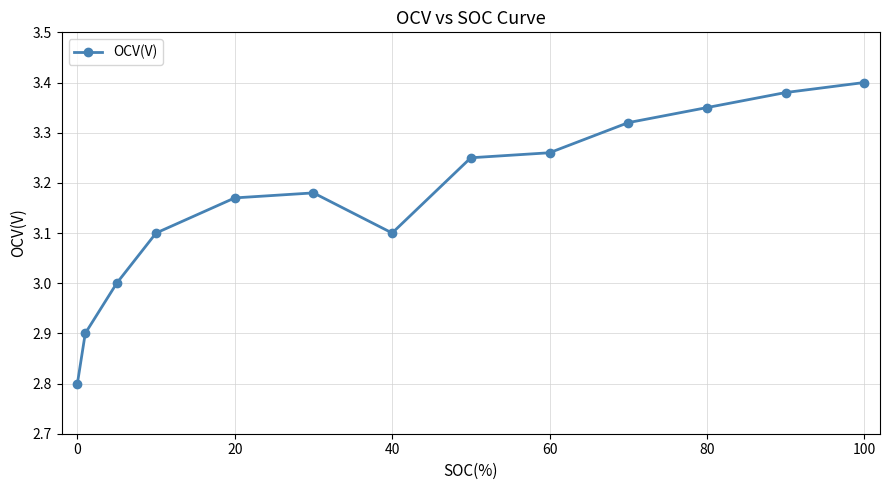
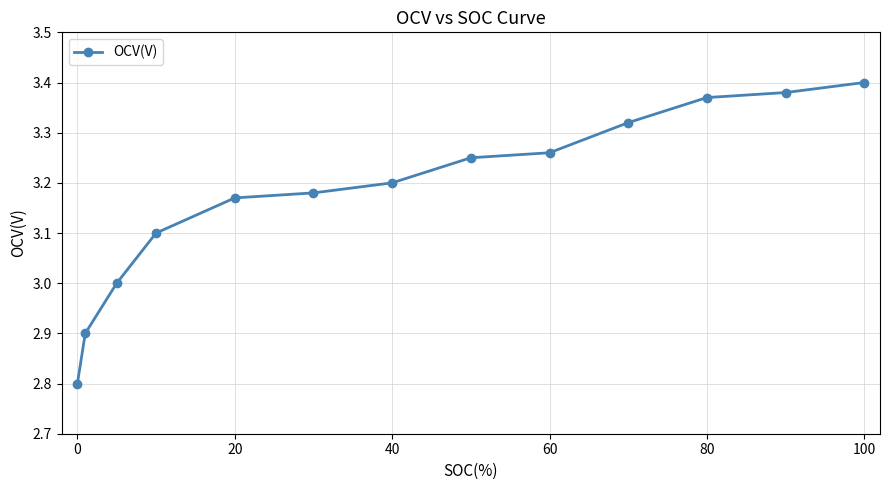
40: 3.1 -> 3.2
80: 3.35 -> 3.37
